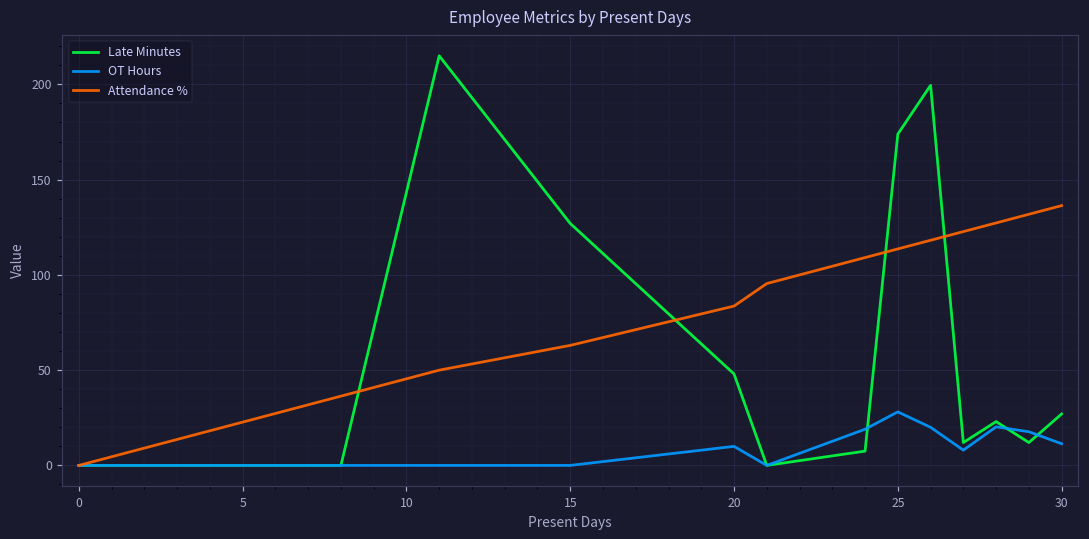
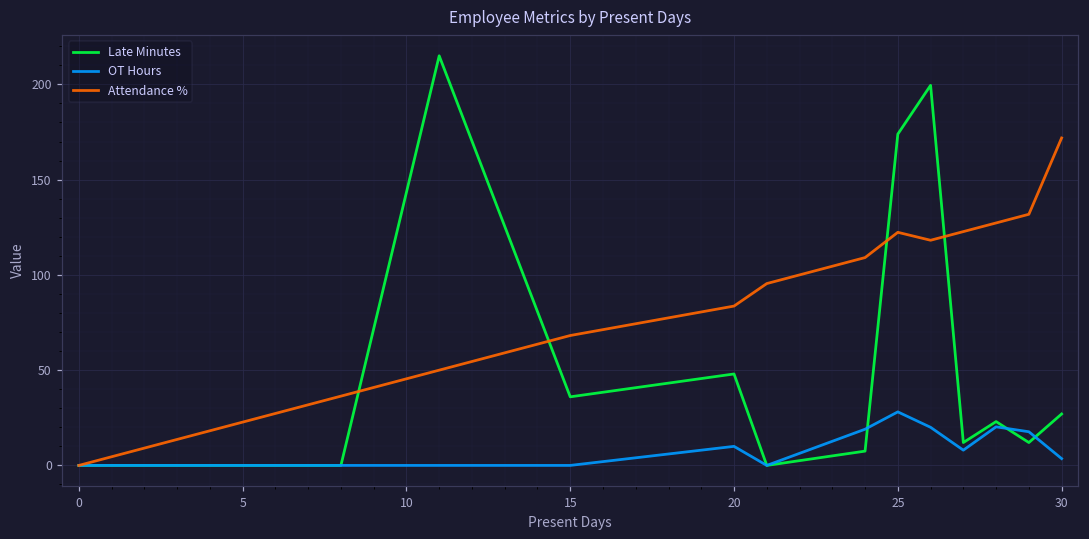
Late Minutes, 15: 127 -> 36
Attendance %, 15: 63 -> 68
Attendance %, 25: 114 -> 122
OT Hours, 30: 11 -> 4
Attendance %, 30: 136 -> 172
